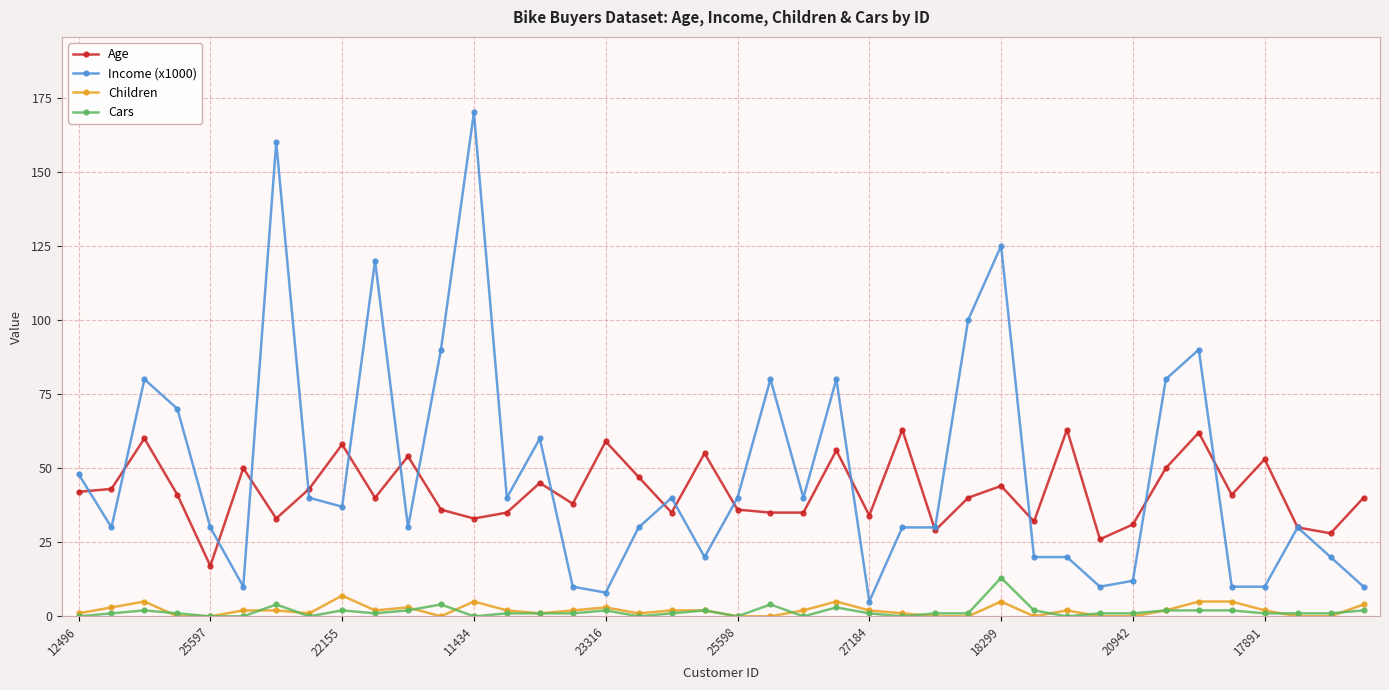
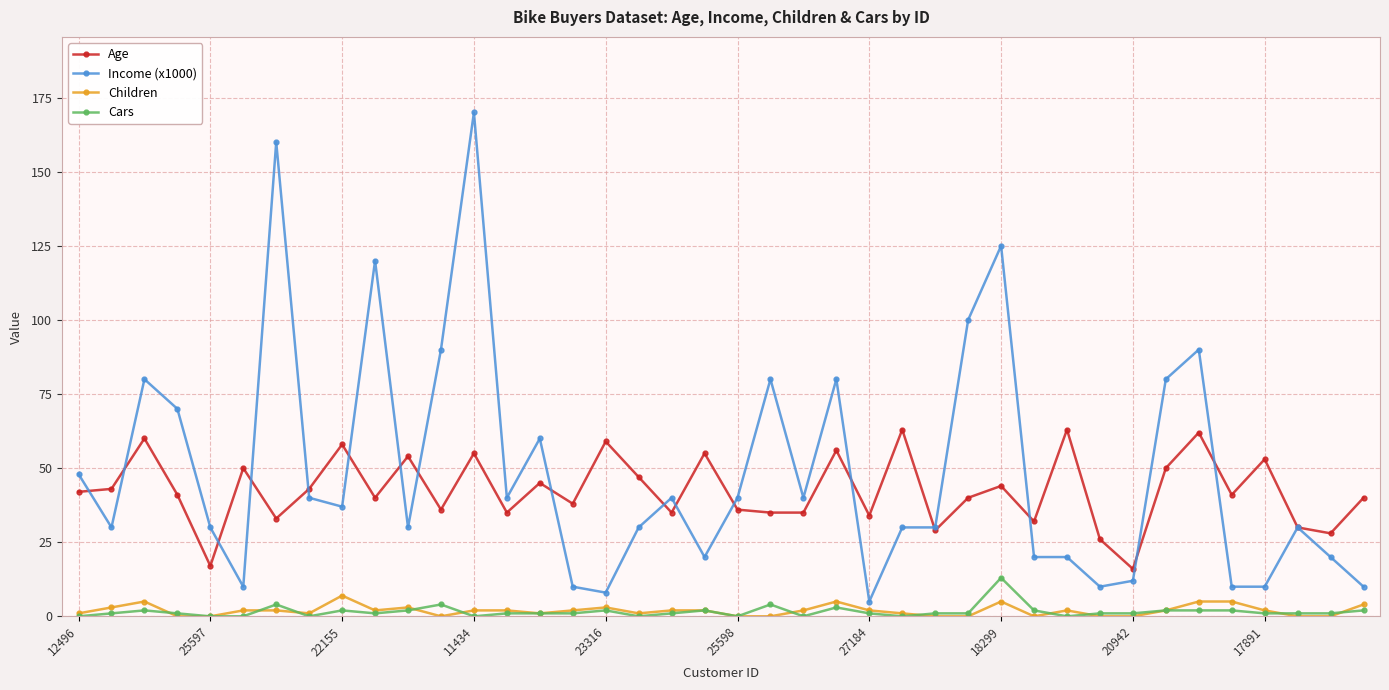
Age, 11434: 33 -> 55
Children, 11434: 5 -> 2
Age, 20942: 31 -> 16
